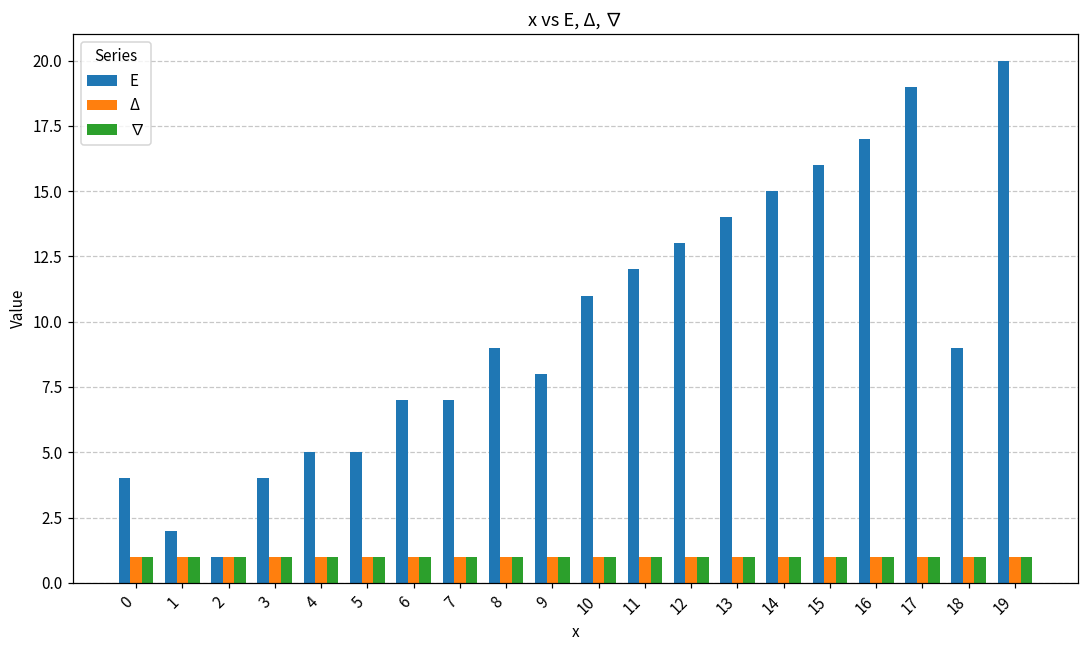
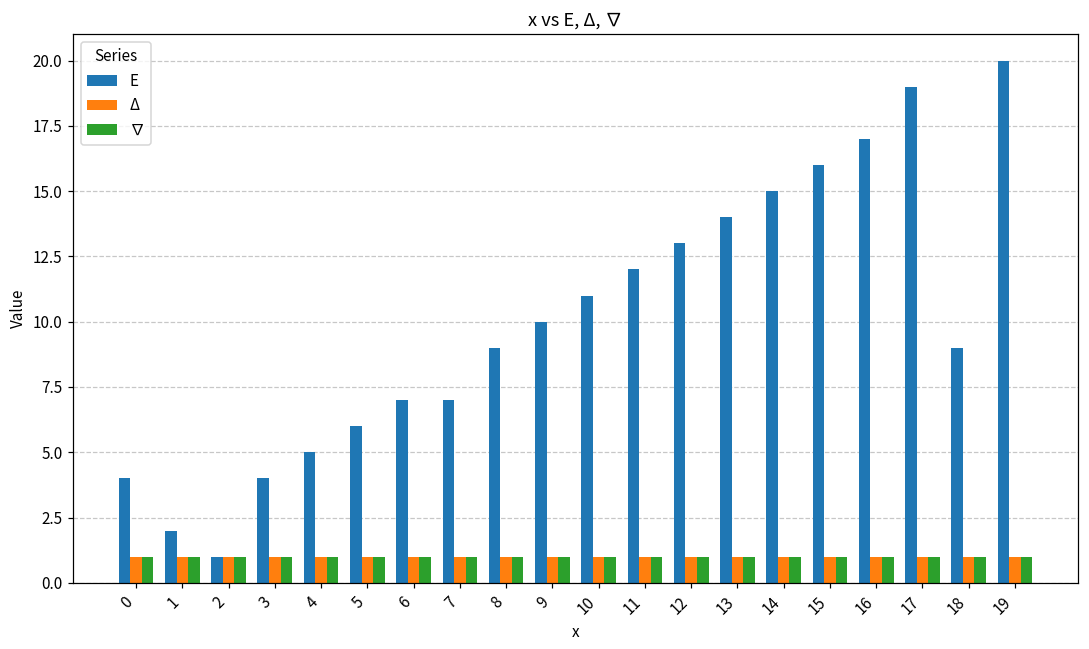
E, 5: 5 -> 6
E, 9: 8 -> 10
